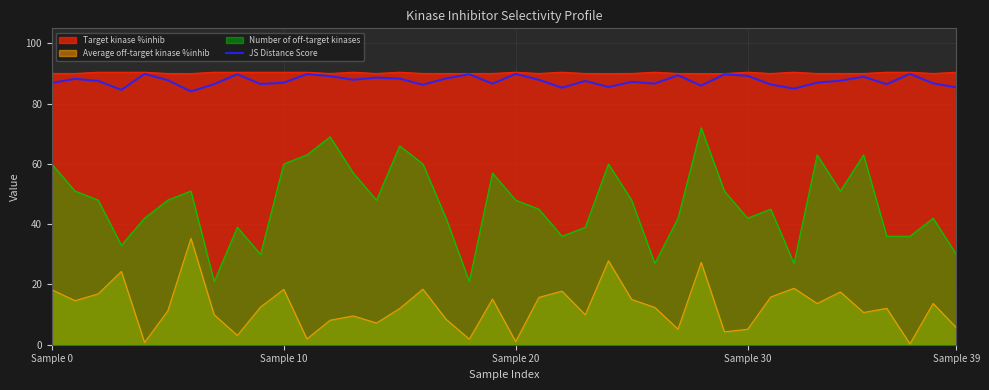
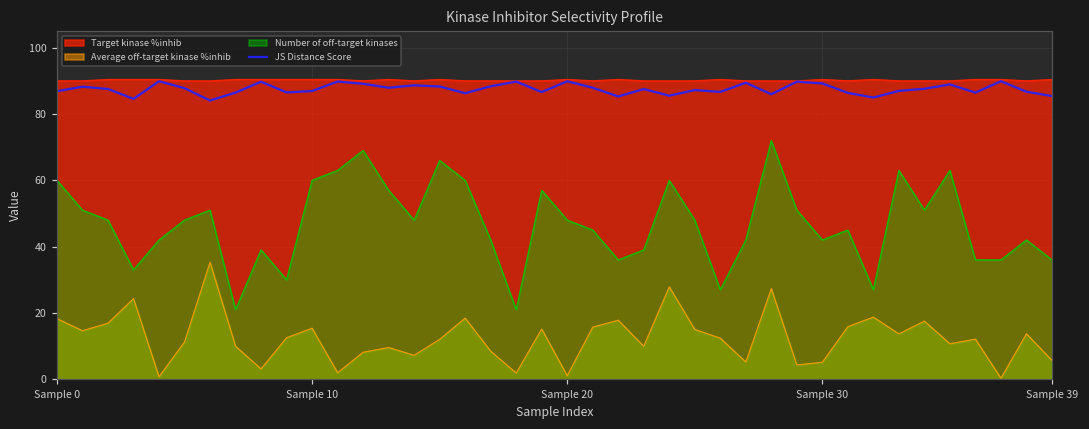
Average off-target kinase %inhib, Sample 10: 18 -> 15
Number of off-target kinases, Sample 39: 30 -> 36
